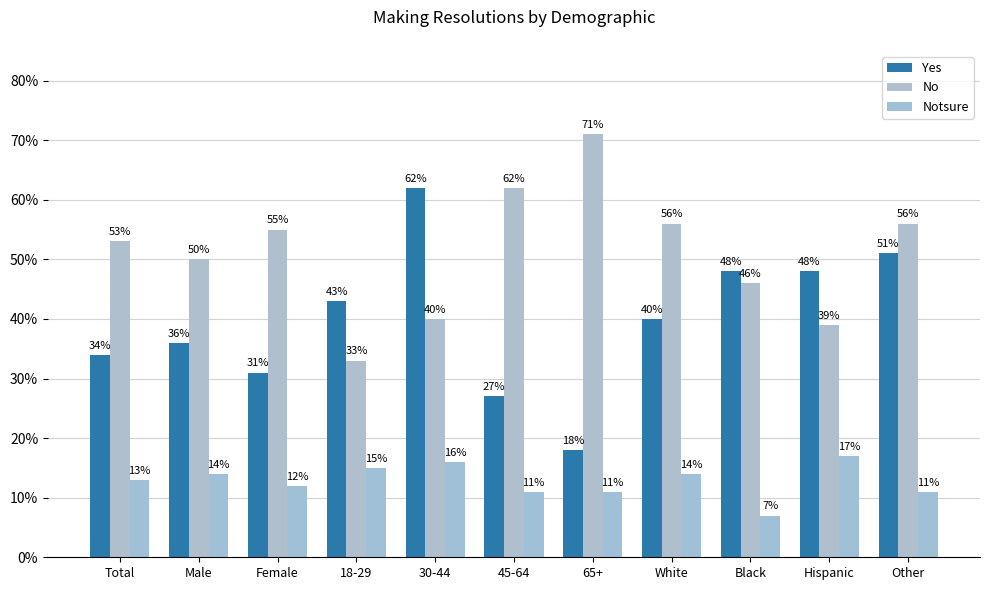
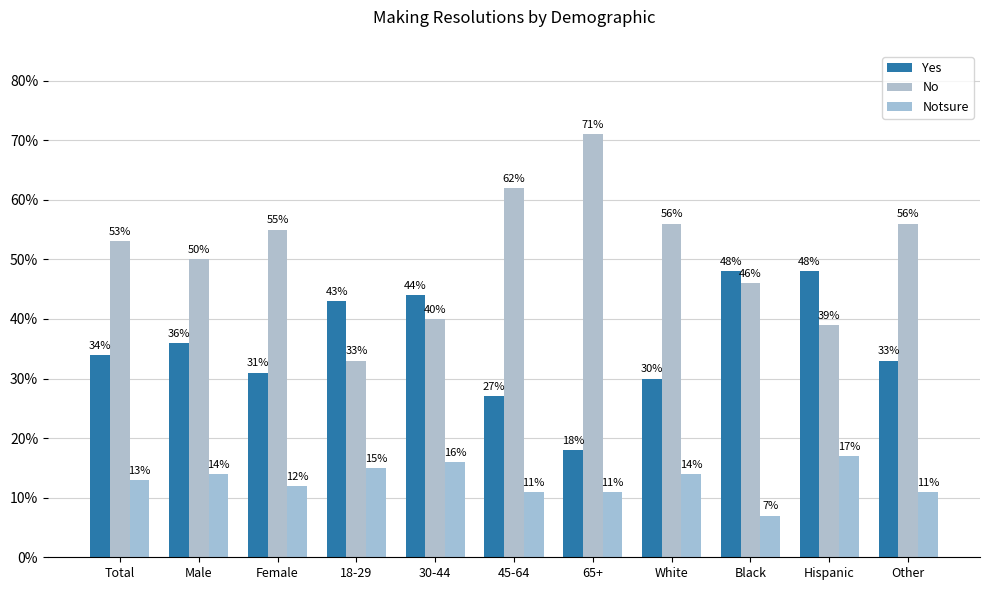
Yes, 30-44: 62% -> 44%
Yes, White: 40% -> 30%
Yes, Other: 51% -> 33%
